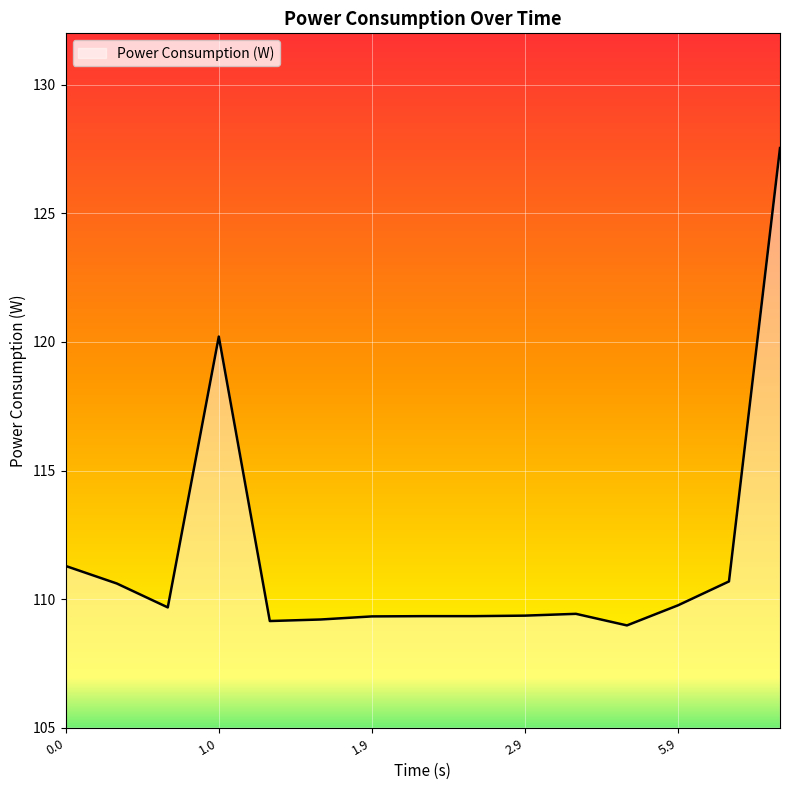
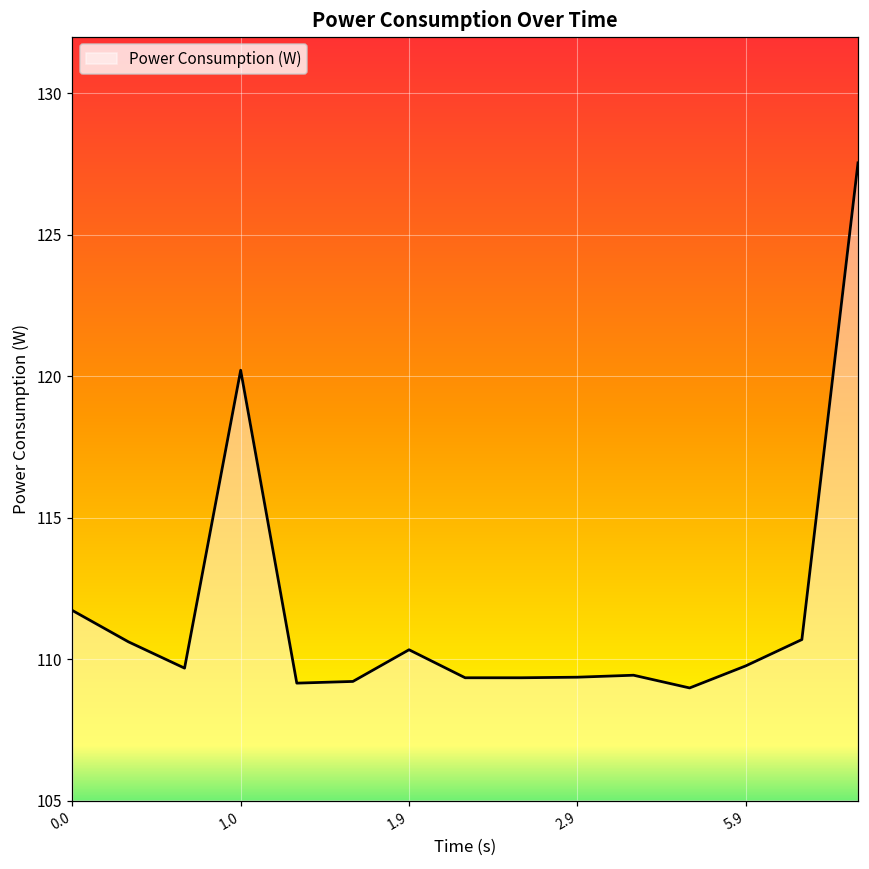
0.0: 111.3 -> 111.7
1.9: 109.3 -> 110.3
